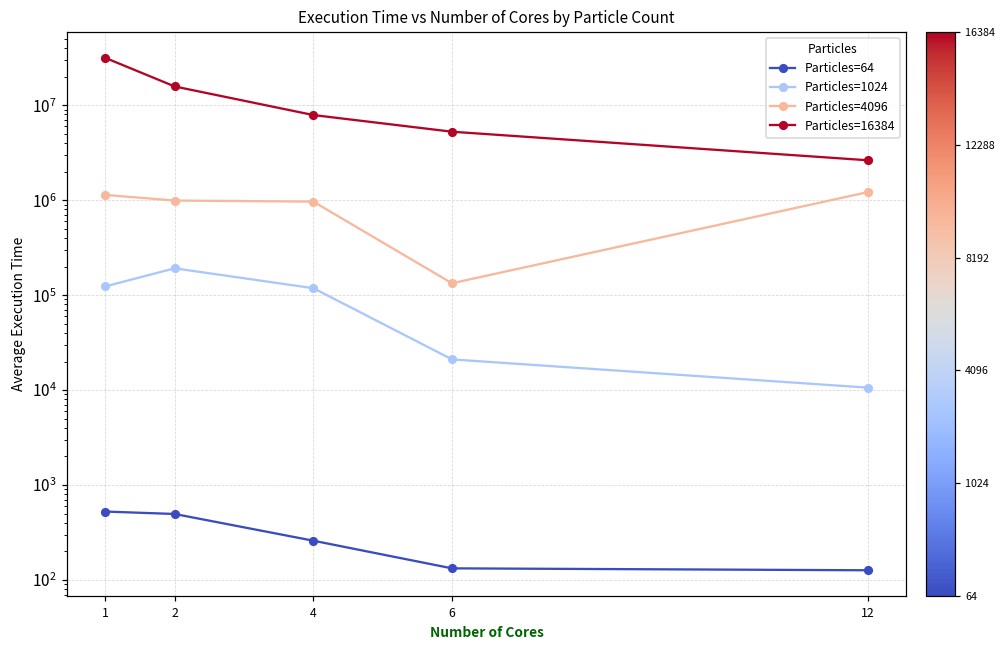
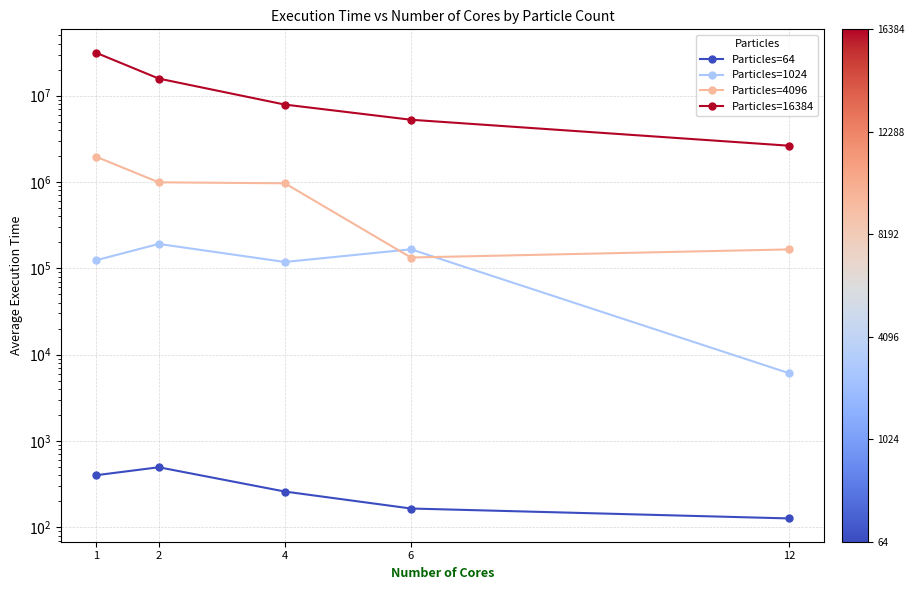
Particles=64, 1: 500 -> 400
Particles=4096, 1: 1100000 -> 2000000
Particles=64, 6: 130 -> 160
Particles=1024, 6: 21000 -> 170000
Particles=1024, 12: 11000 -> 6000
Particles=4096, 12: 1200000 -> 170000
